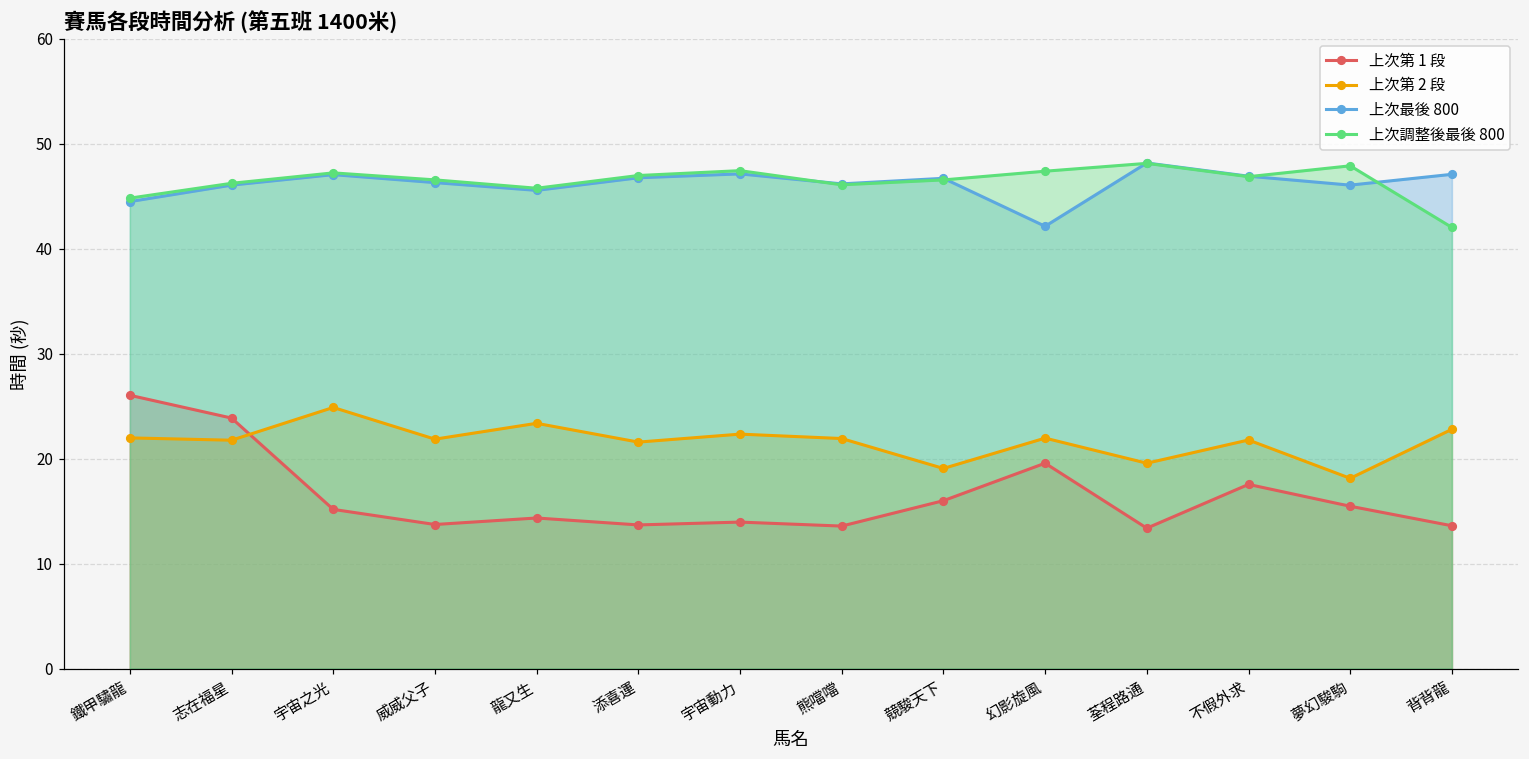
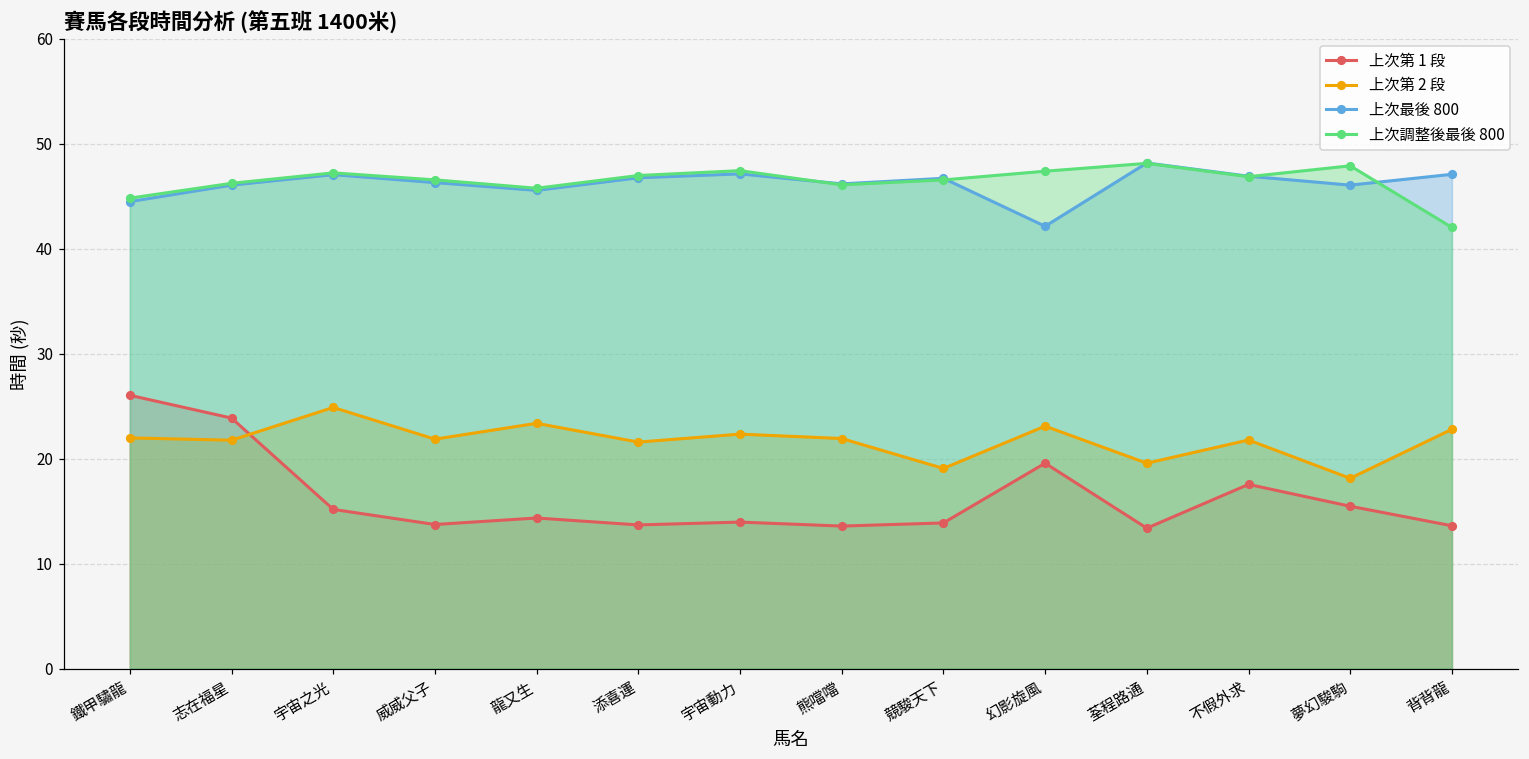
上次第 1 段, 競駿天下: 16 -> 14
上次第 2 段, 幻影旋風: 22 -> 23
